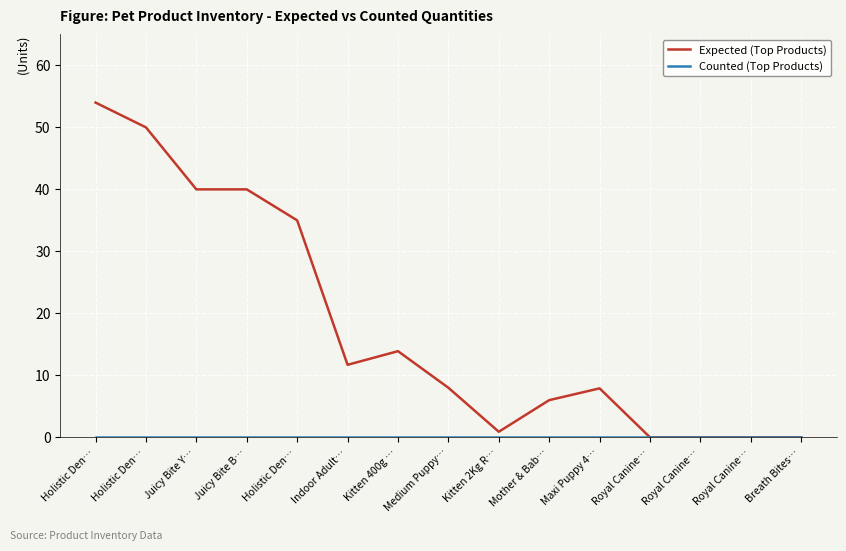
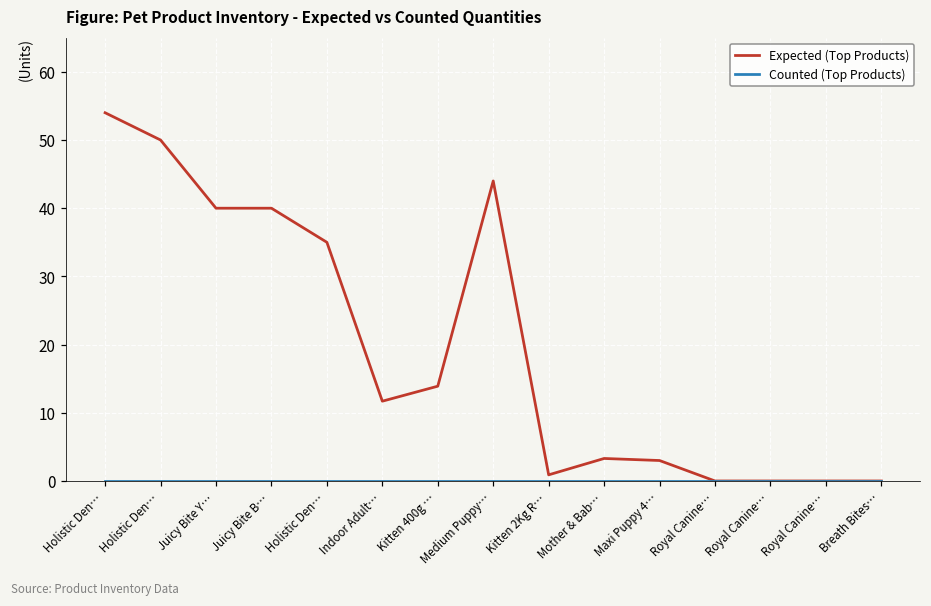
Expected (Top Products), Medium Puppy…: 8 -> 44
Expected (Top Products), Mother & Bab…: 6 -> 3
Expected (Top Products), Maxi Puppy 4…: 8 -> 3
